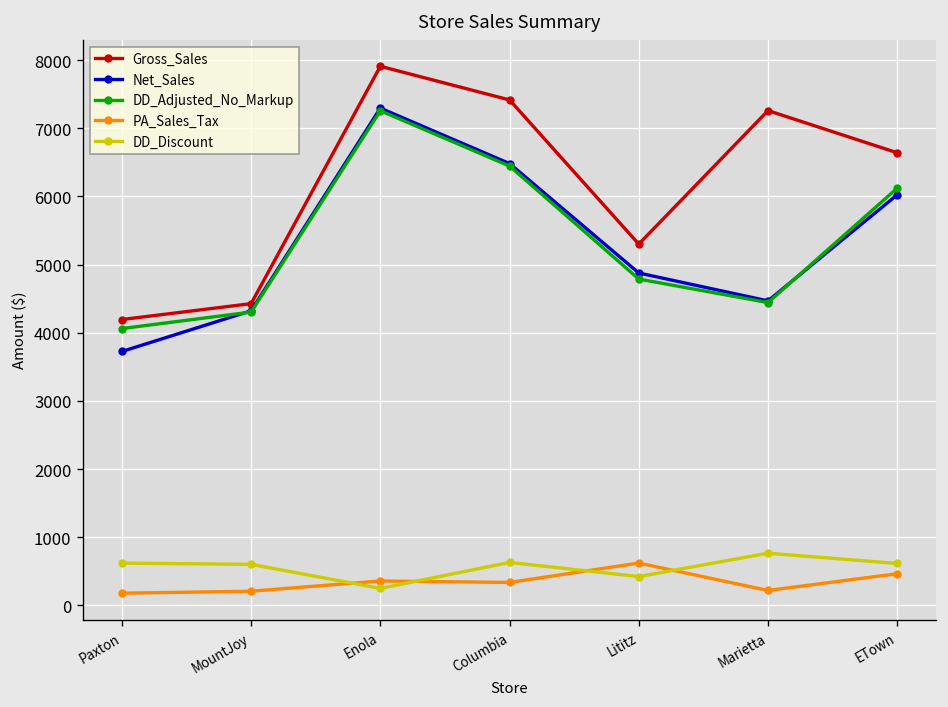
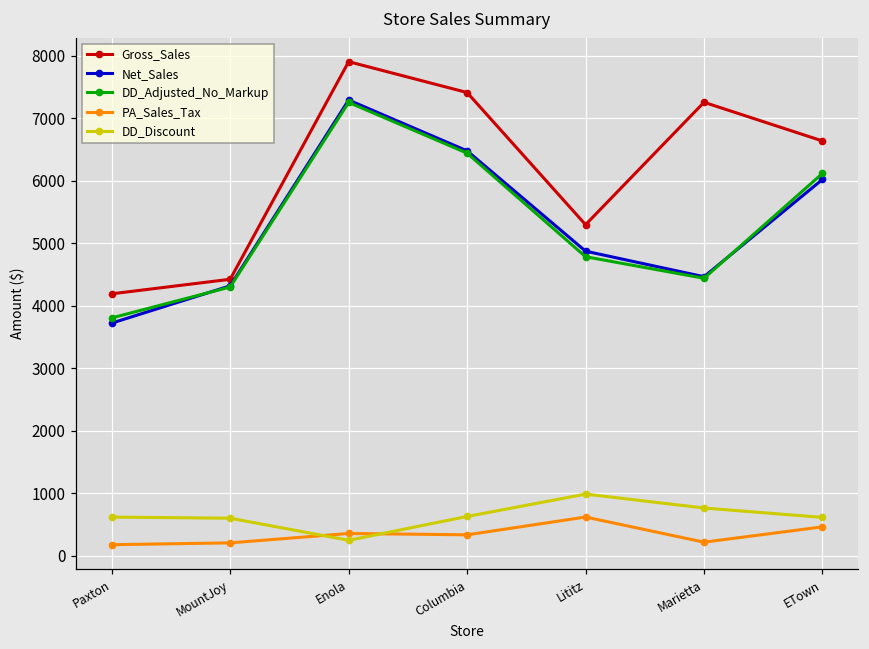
DD_Adjusted_No_Markup, Paxton: 4100 -> 3800
DD_Discount, Lititz: 400 -> 1000
